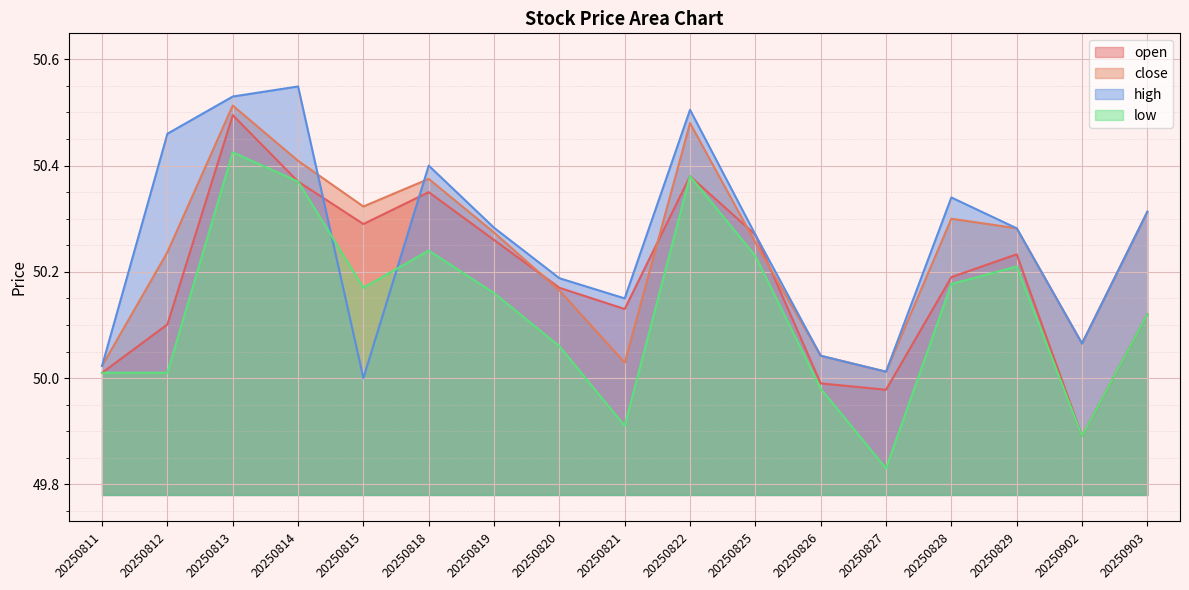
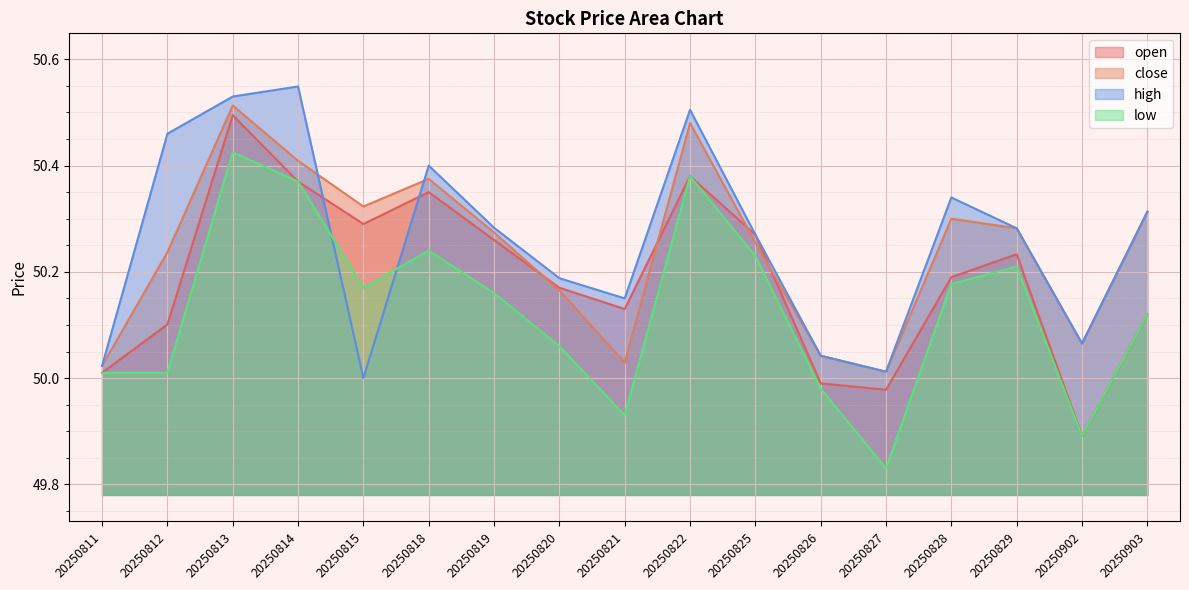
low, 20250821: 49.91 -> 49.93
